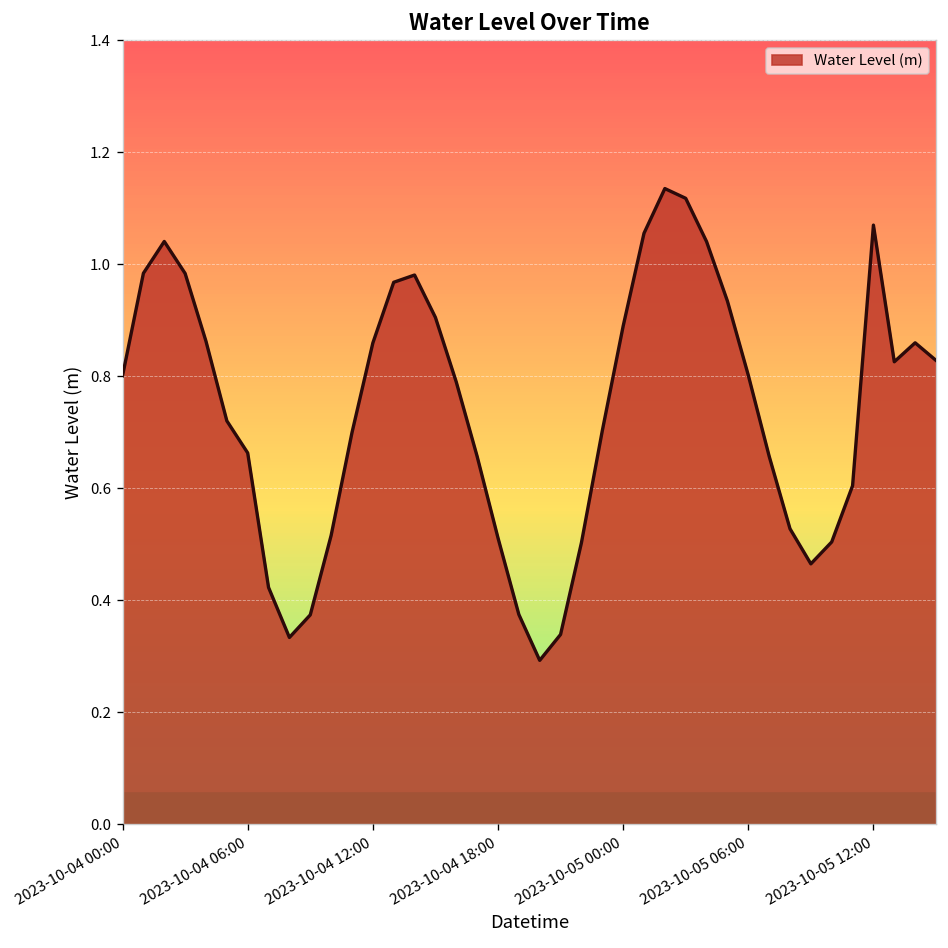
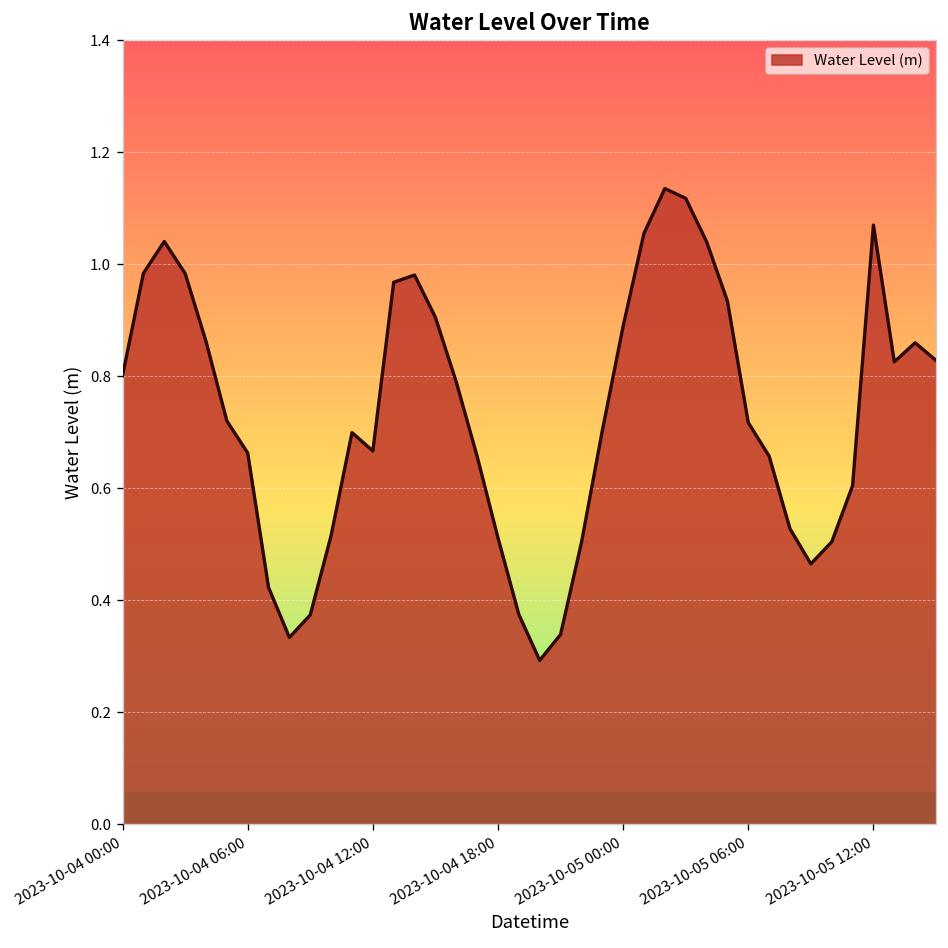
2023-10-04 12:00: 0.86 -> 0.67
2023-10-05 06:00: 0.80 -> 0.72
